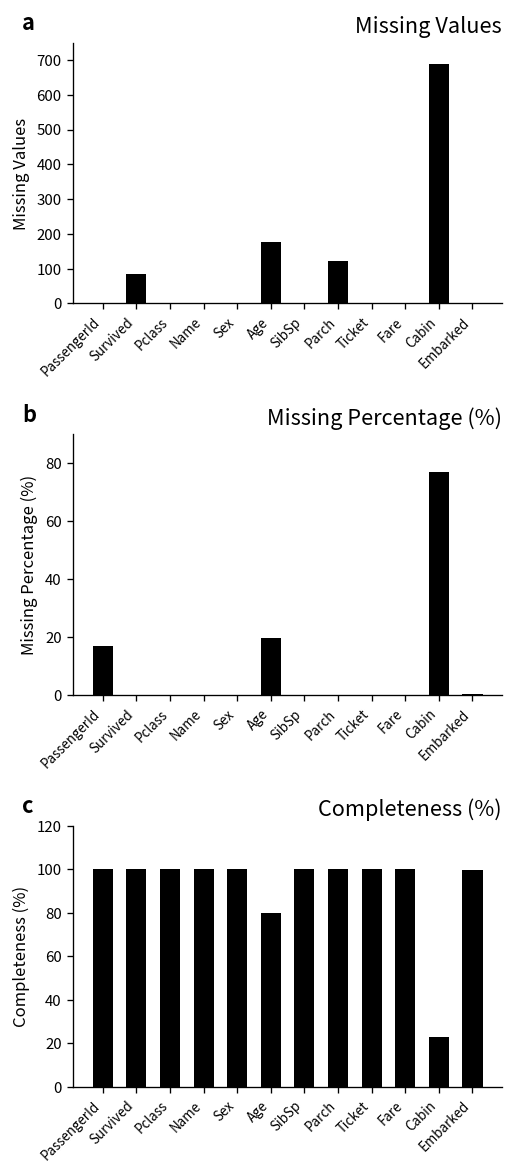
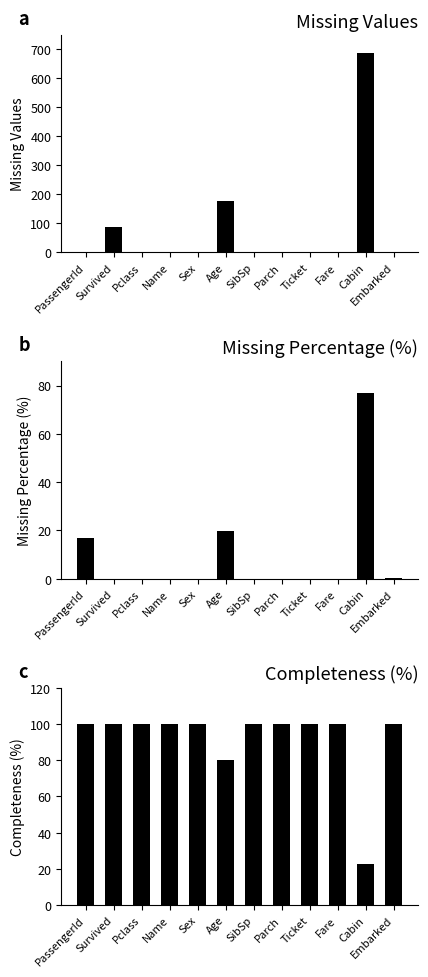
Missing Values, Parch: 120 -> 0
